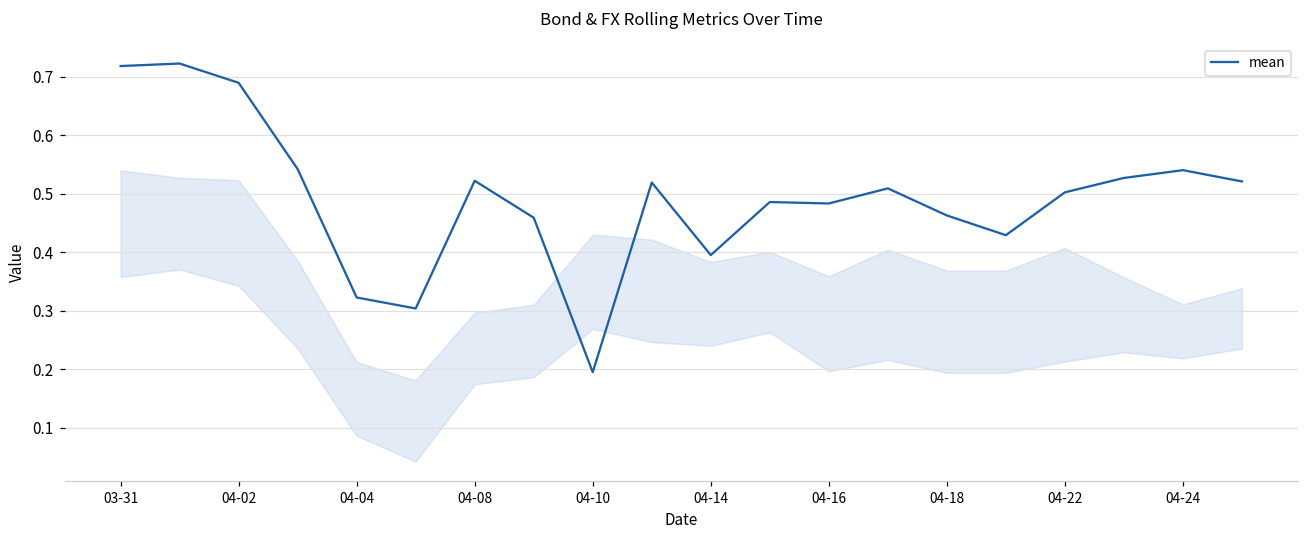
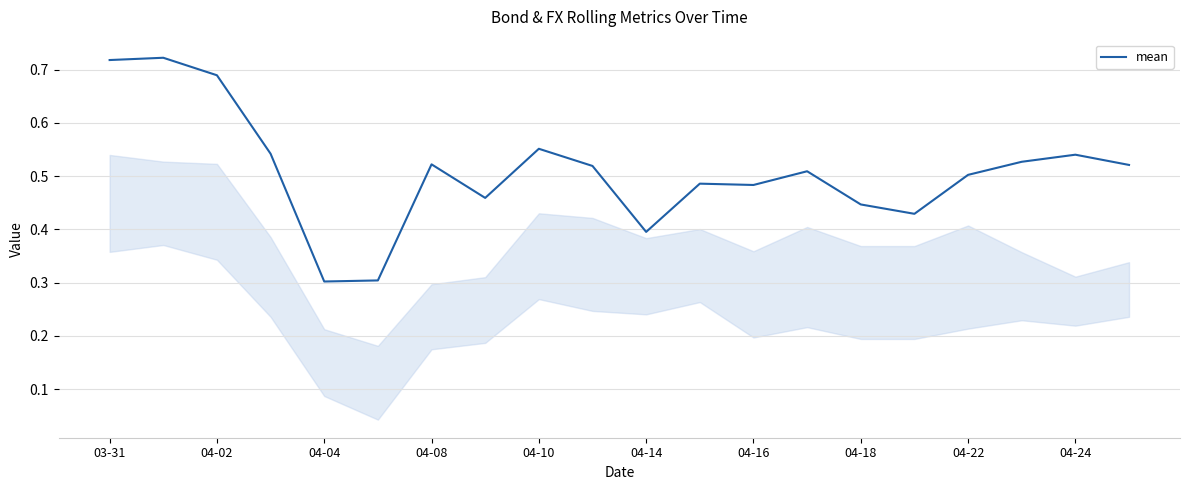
mean, 04-04: 0.32 -> 0.30
mean, 04-10: 0.20 -> 0.55
mean, 04-18: 0.46 -> 0.45
